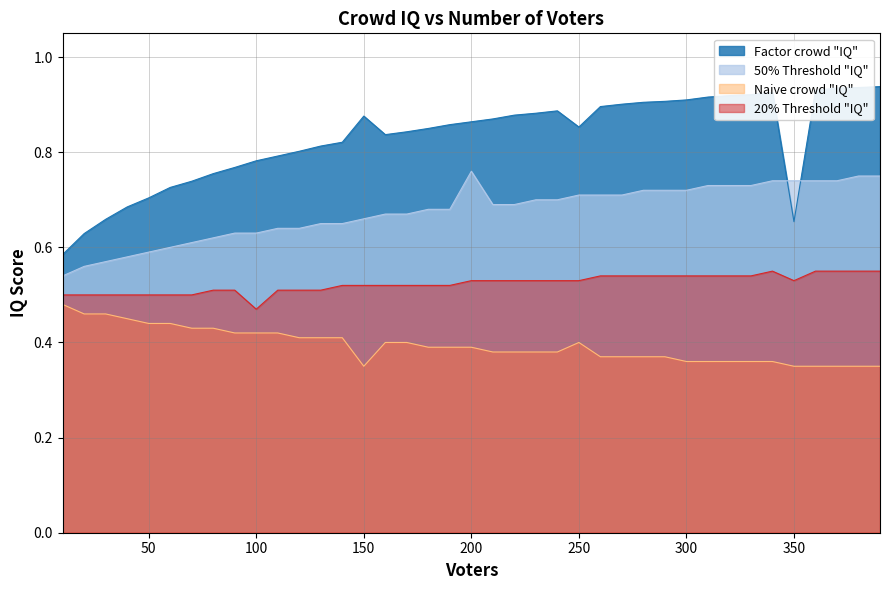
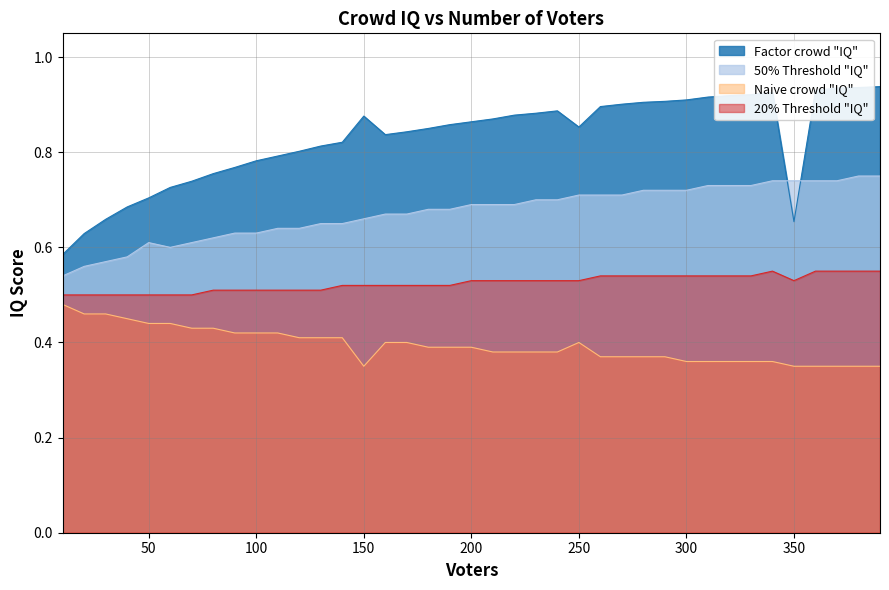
50% Threshold "IQ", 50: 0.59 -> 0.61
20% Threshold "IQ", 100: 0.47 -> 0.51
50% Threshold "IQ", 200: 0.76 -> 0.69
